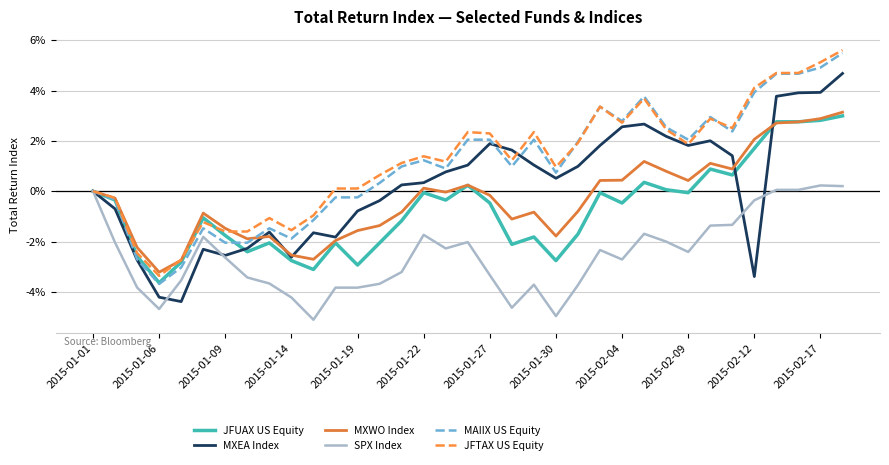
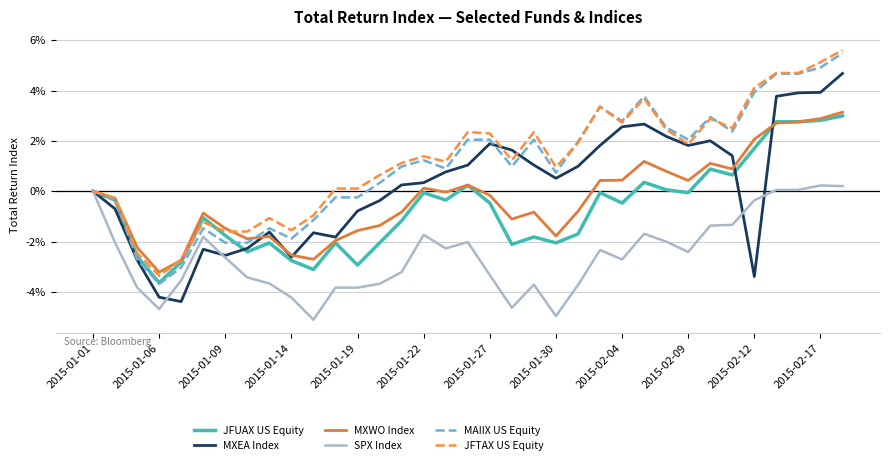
JFUAX US Equity, 2015-01-30: -2.8% -> -2.1%
